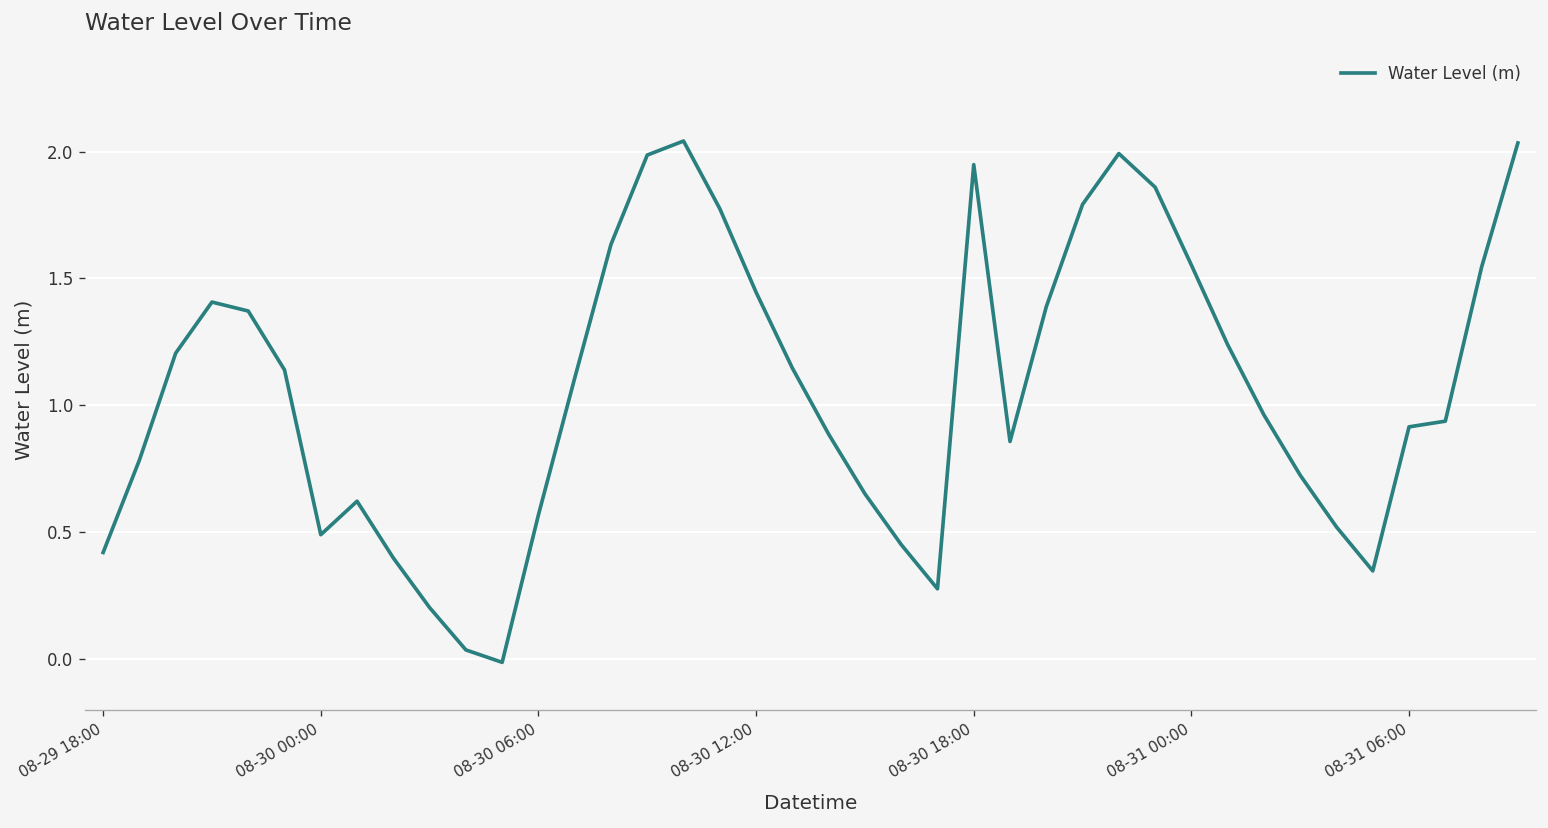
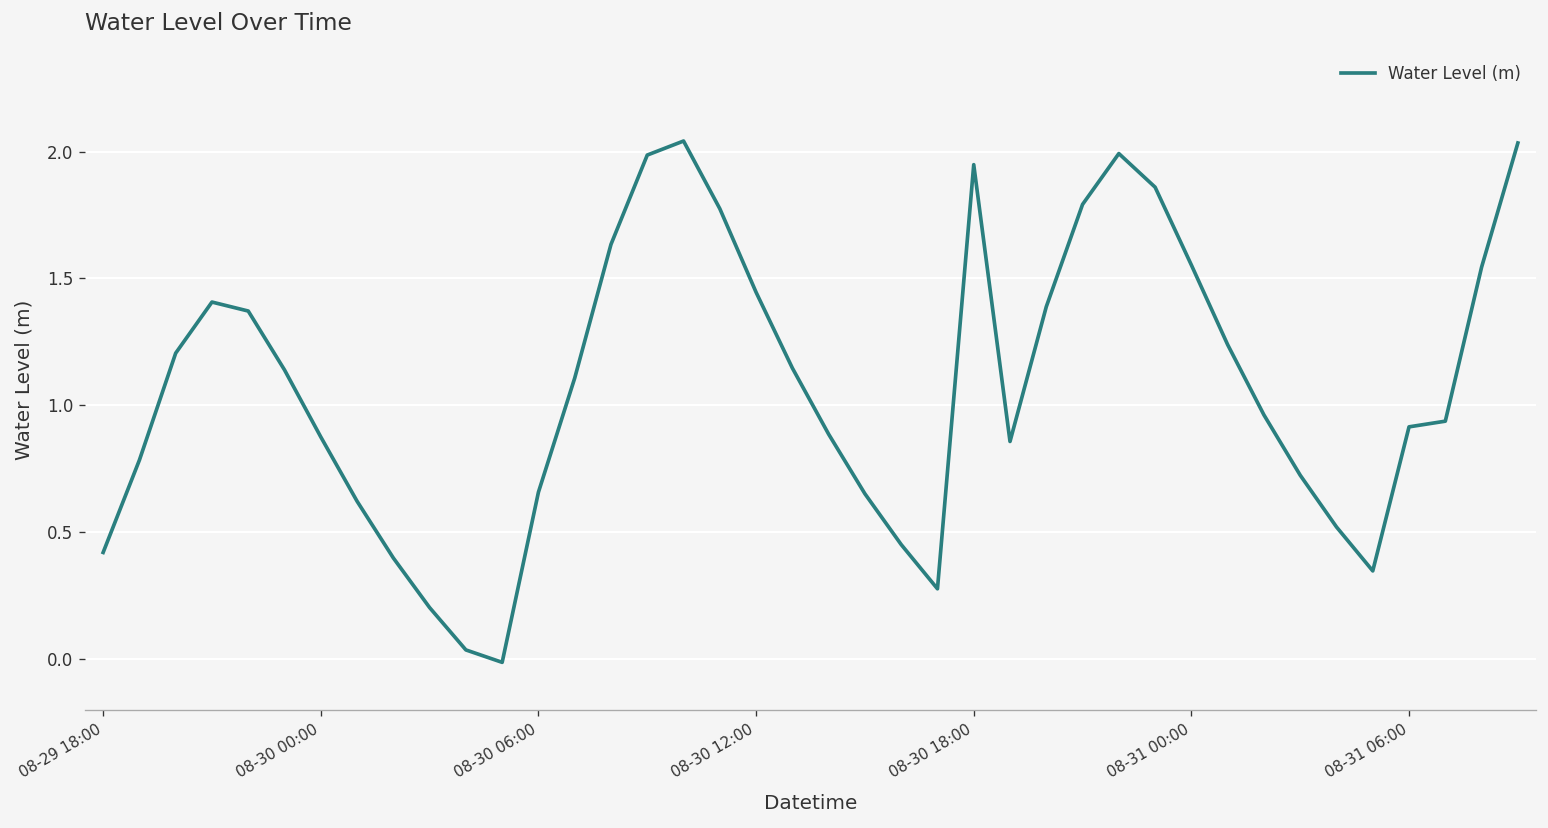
08-30 00:00: 0.49 -> 0.88
08-30 06:00: 0.57 -> 0.66
